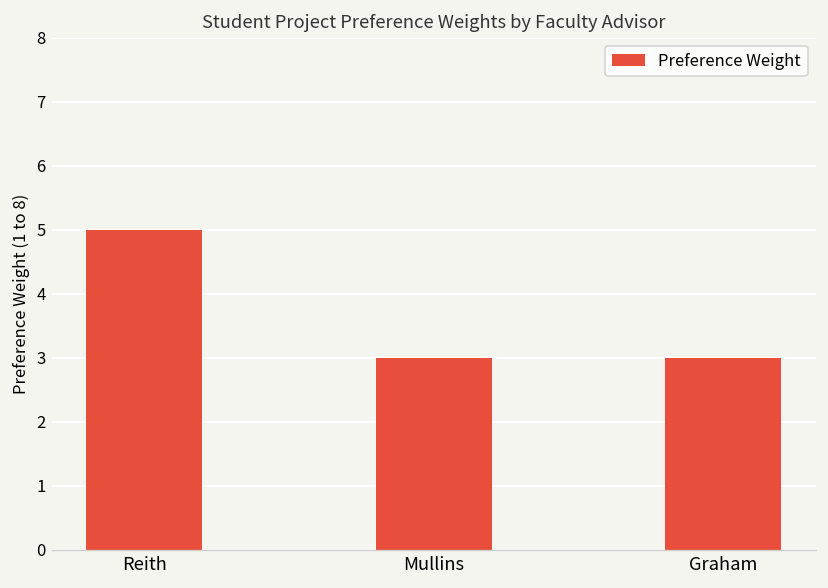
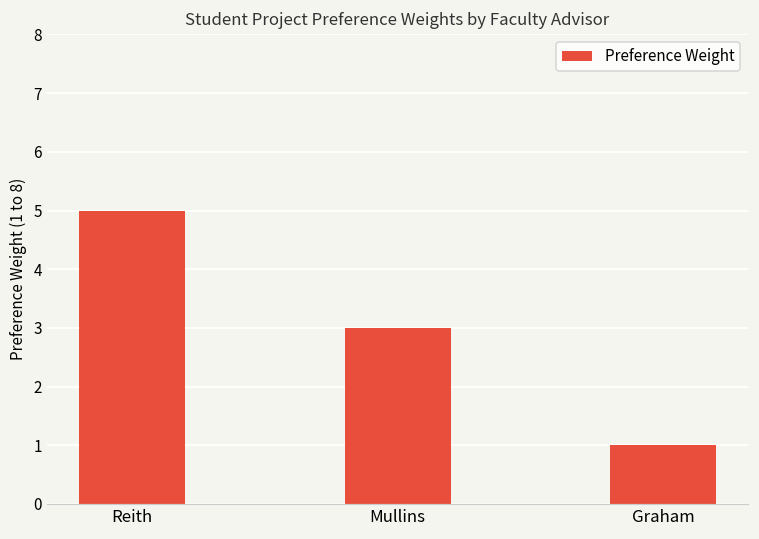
Graham: 3 -> 1
